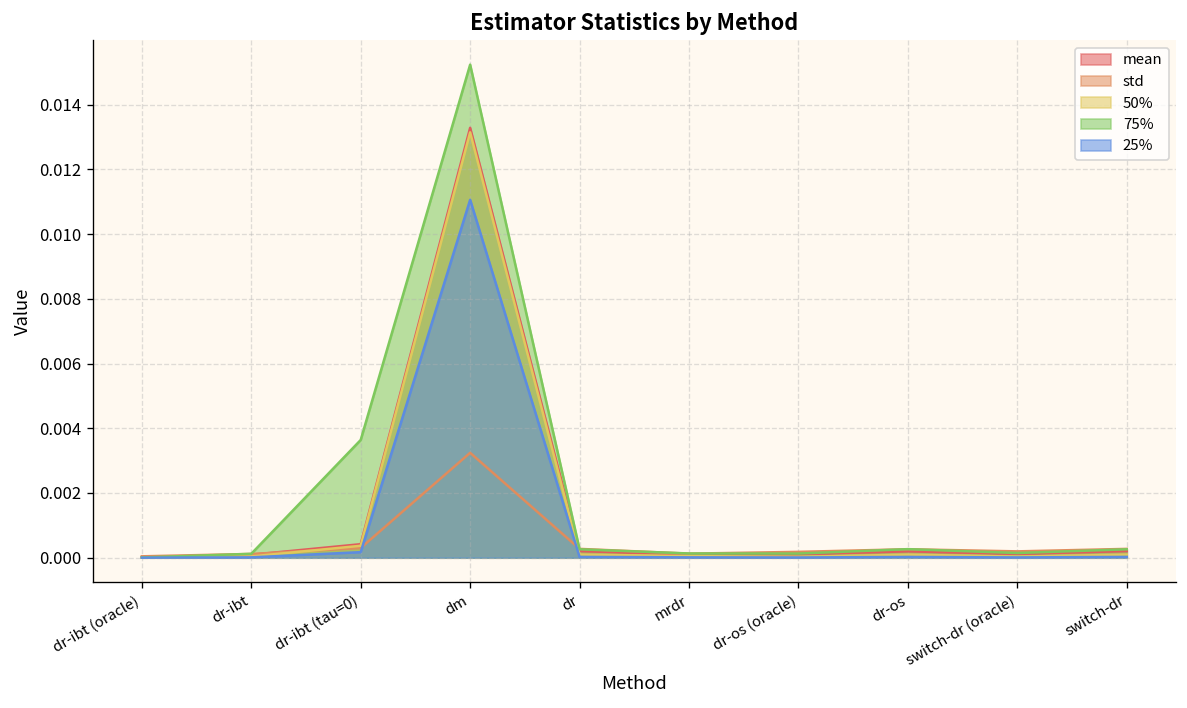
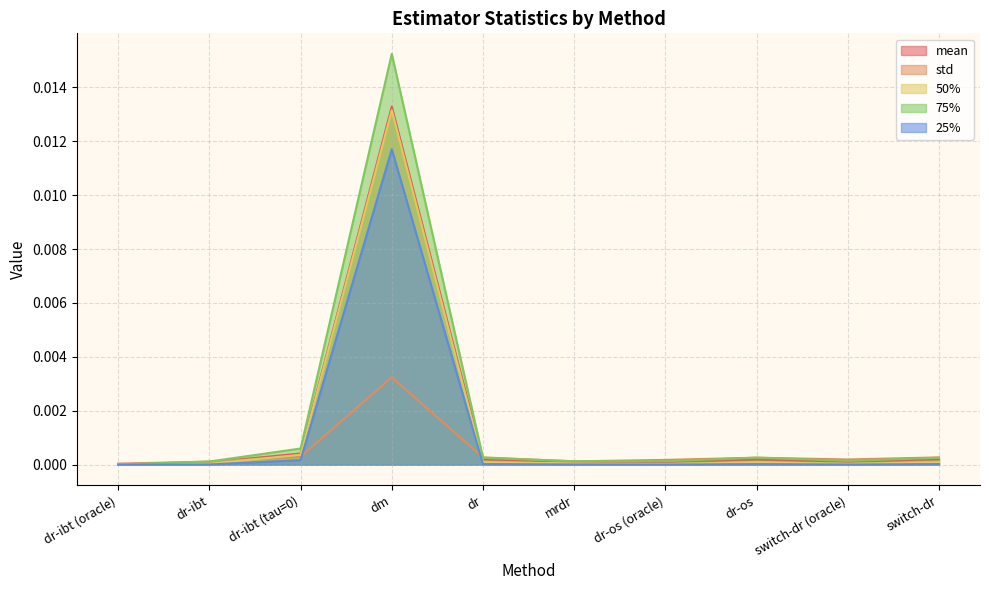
75%, dr-ibt (tau=0): 0.0036 -> 0.0006
25%, dm: 0.0111 -> 0.0117
